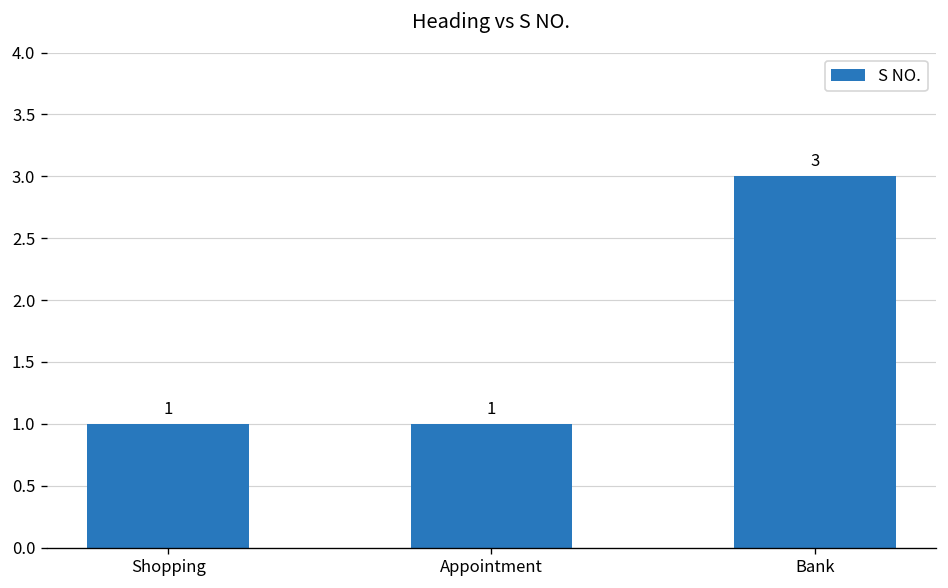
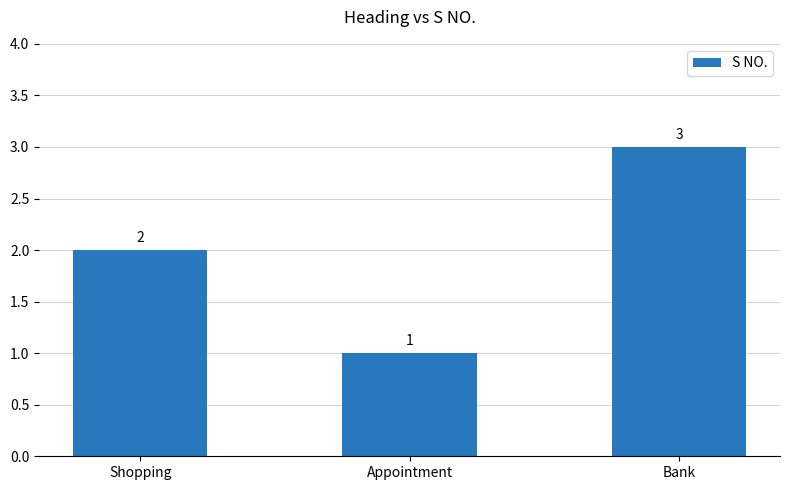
Shopping: 1 -> 2
